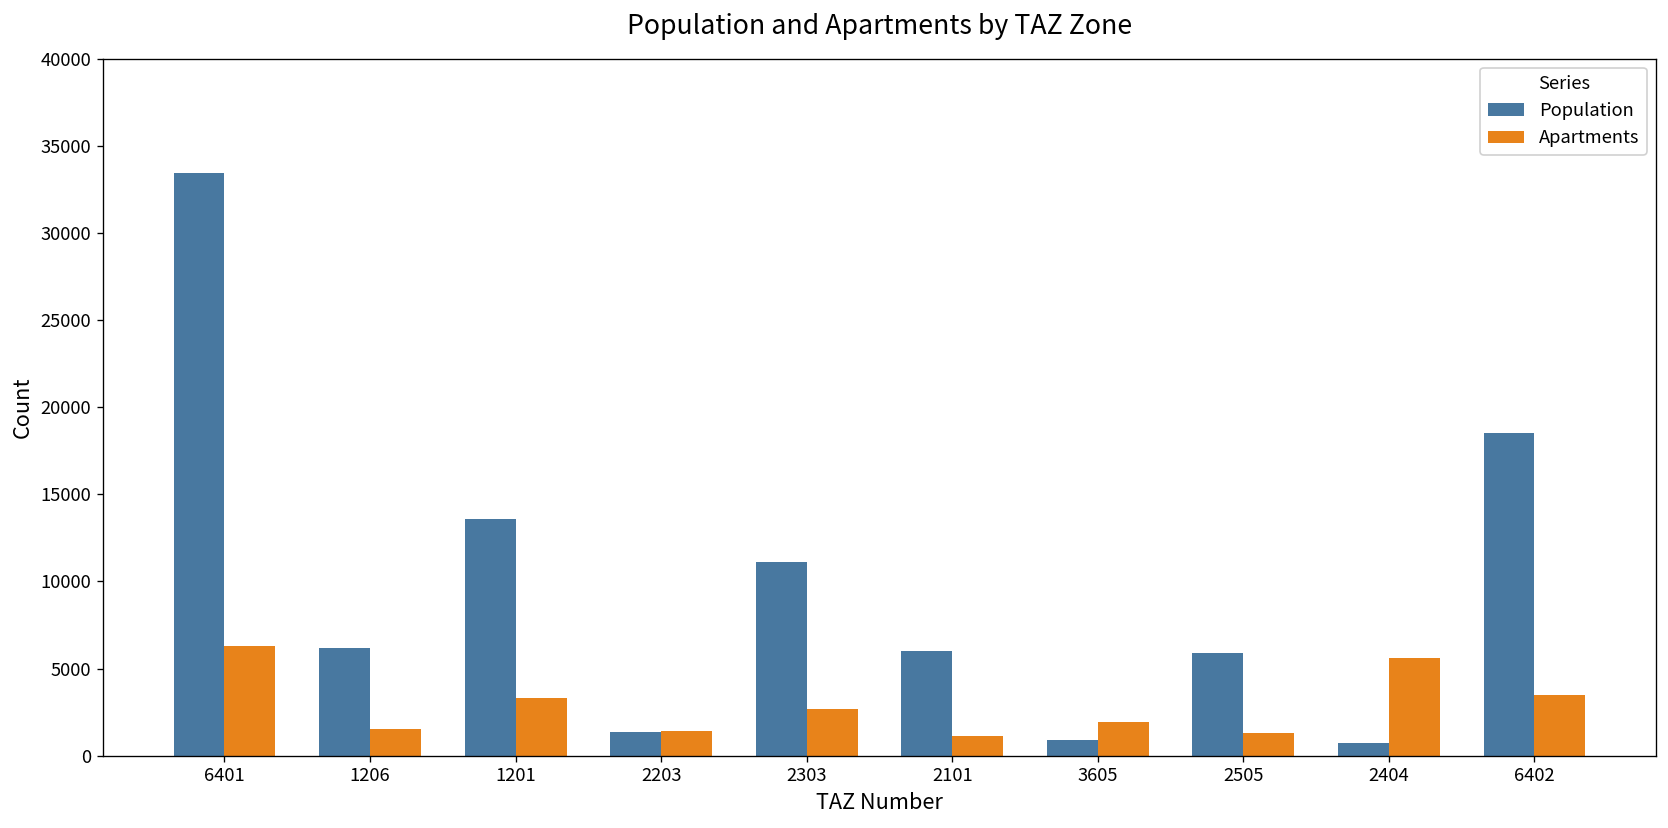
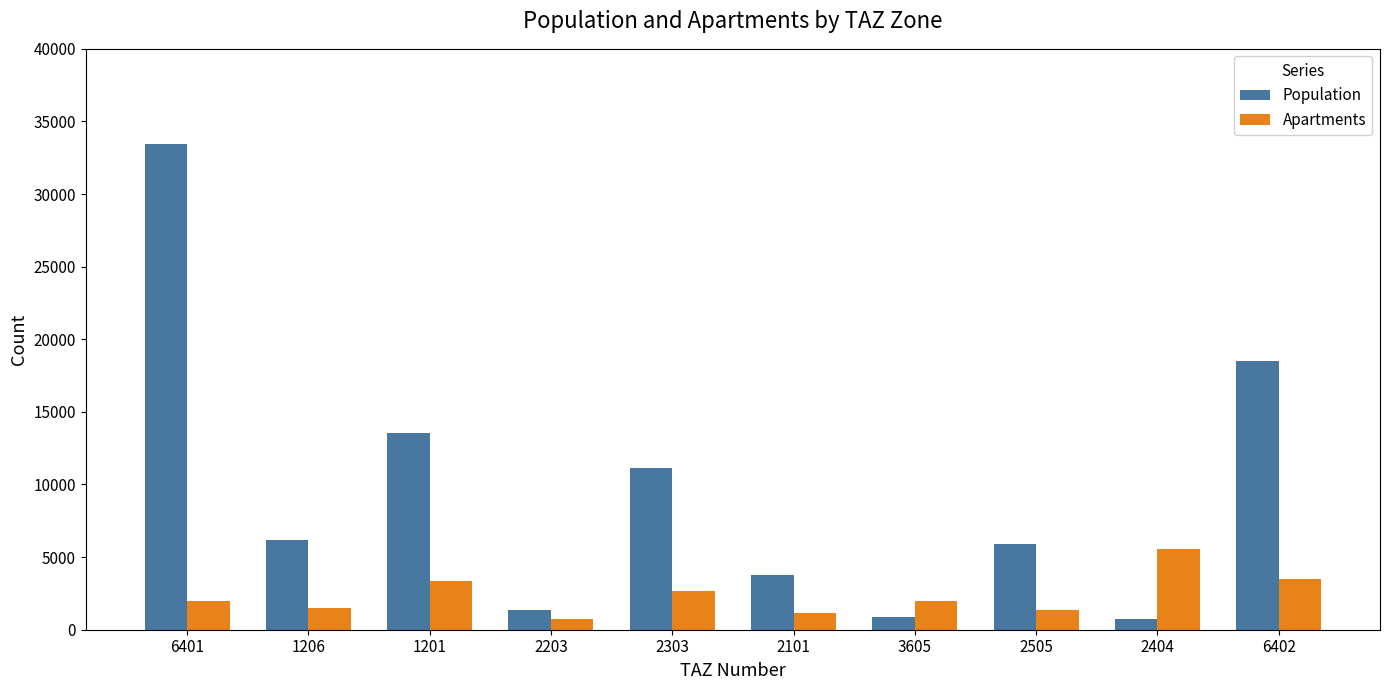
Apartments, 6401: 6300 -> 2000
Apartments, 2203: 1400 -> 700
Population, 2101: 6000 -> 3800
